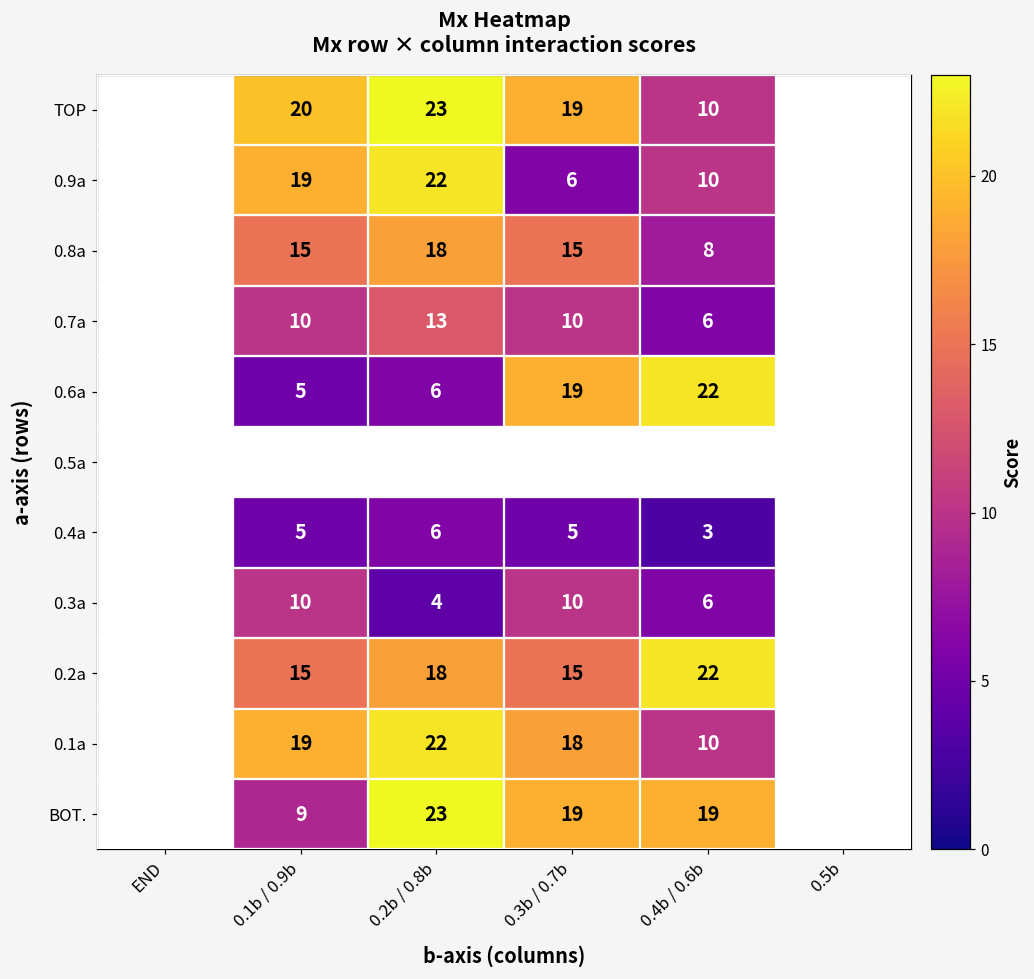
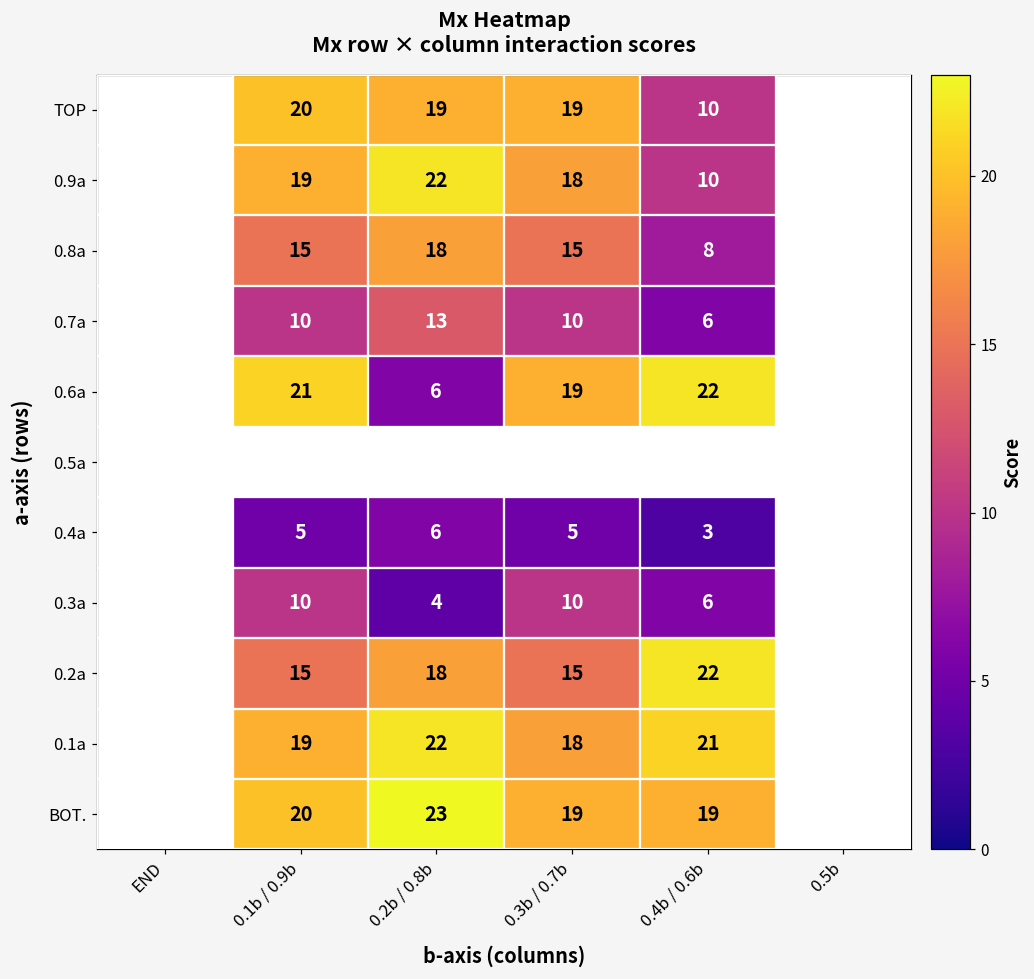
TOP, 0.2b / 0.8b: 23 -> 19
0.9a, 0.3b / 0.7b: 6 -> 18
0.6a, 0.1b / 0.9b: 5 -> 21
0.1a, 0.4b / 0.6b: 10 -> 21
BOT., 0.1b / 0.9b: 9 -> 20
